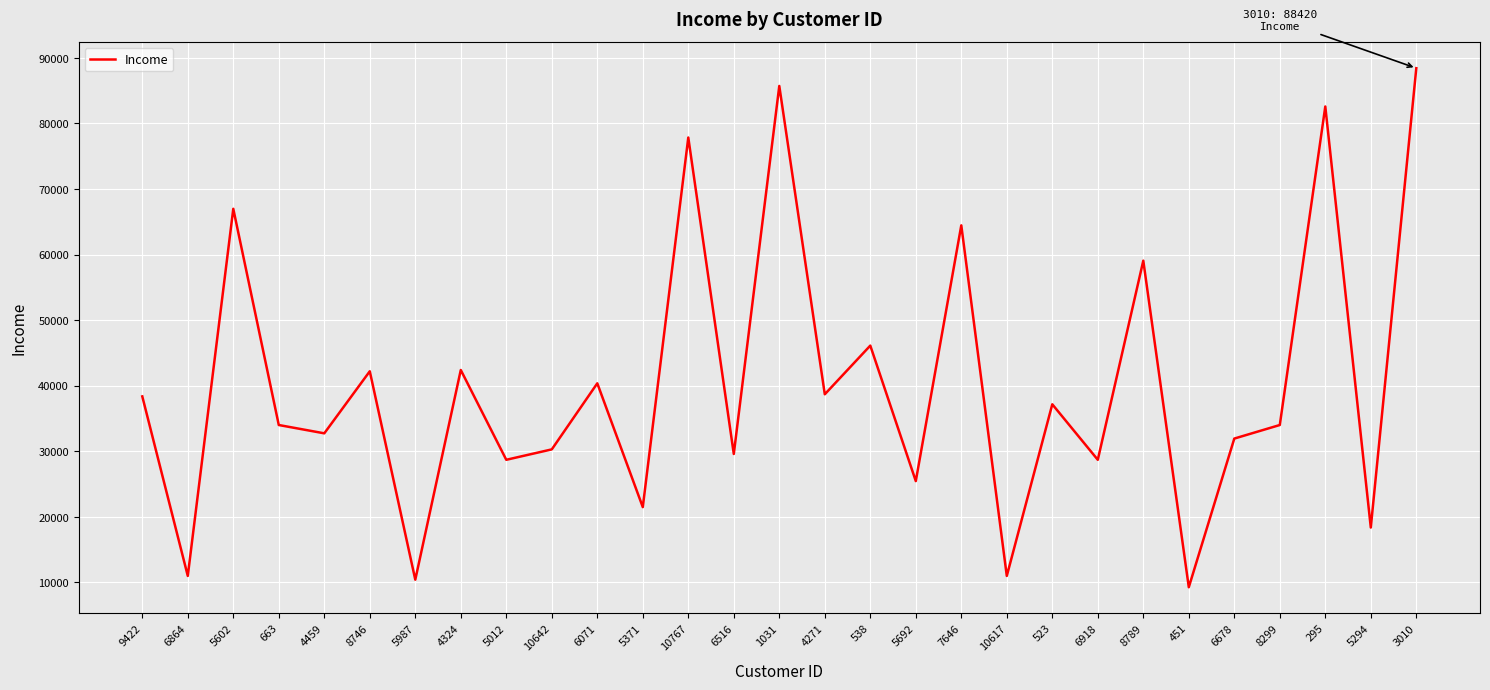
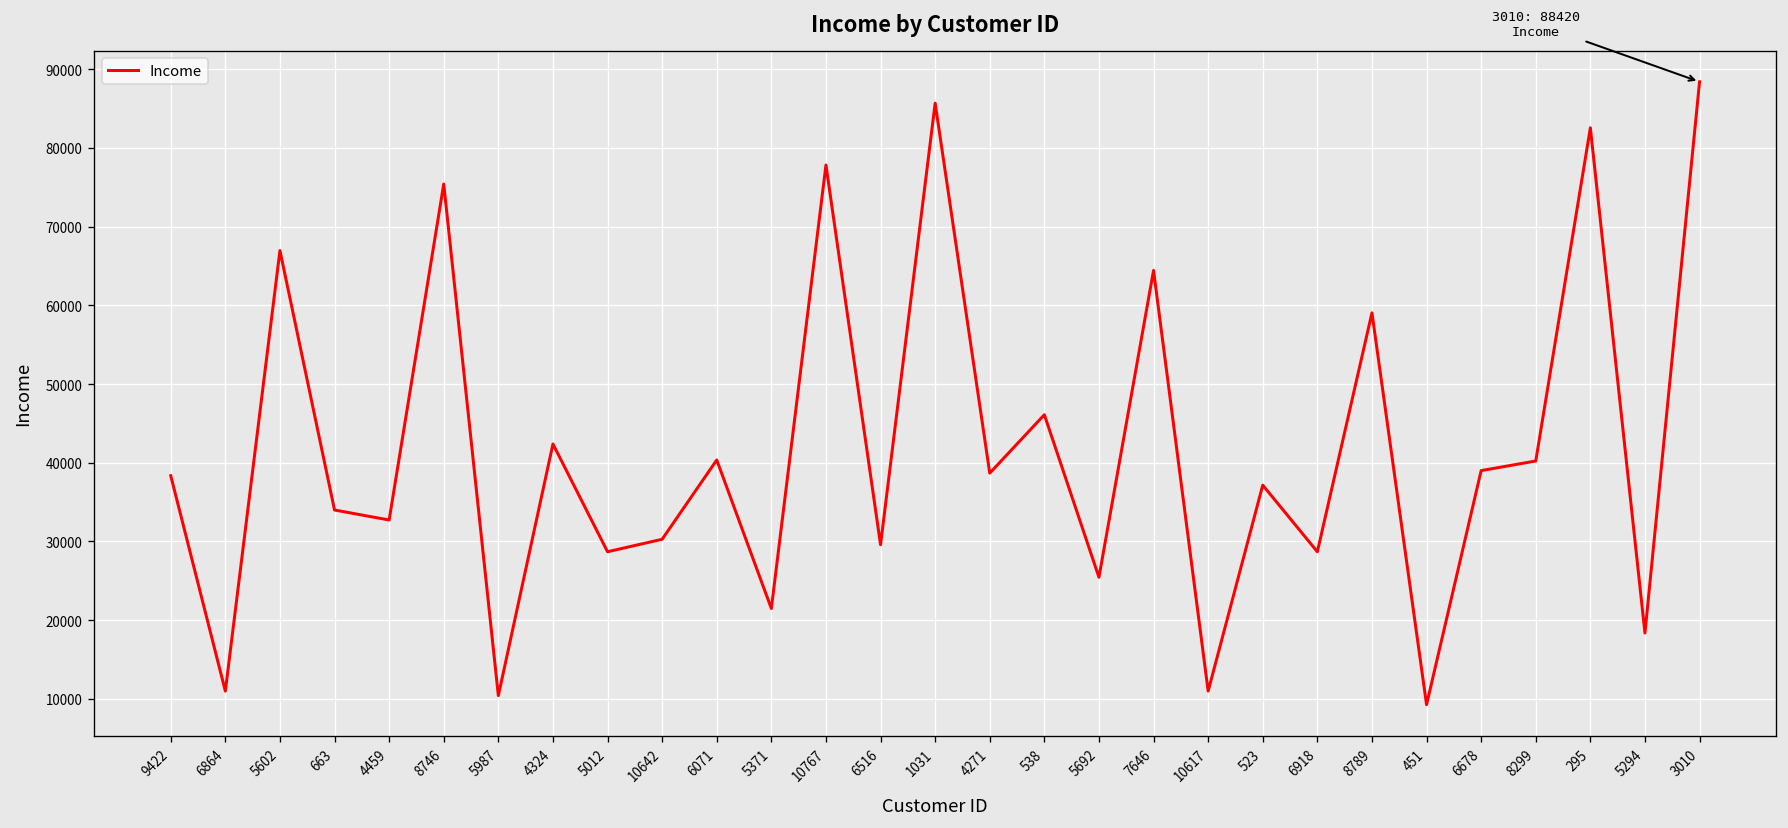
8746: 42000 -> 75000
6678: 32000 -> 39000
8299: 34000 -> 40000
